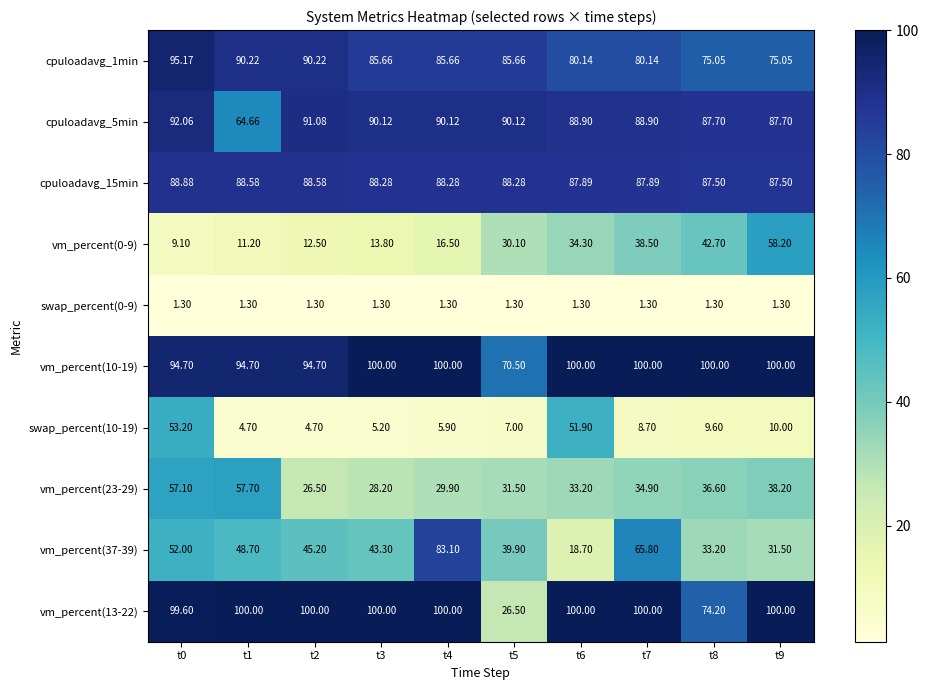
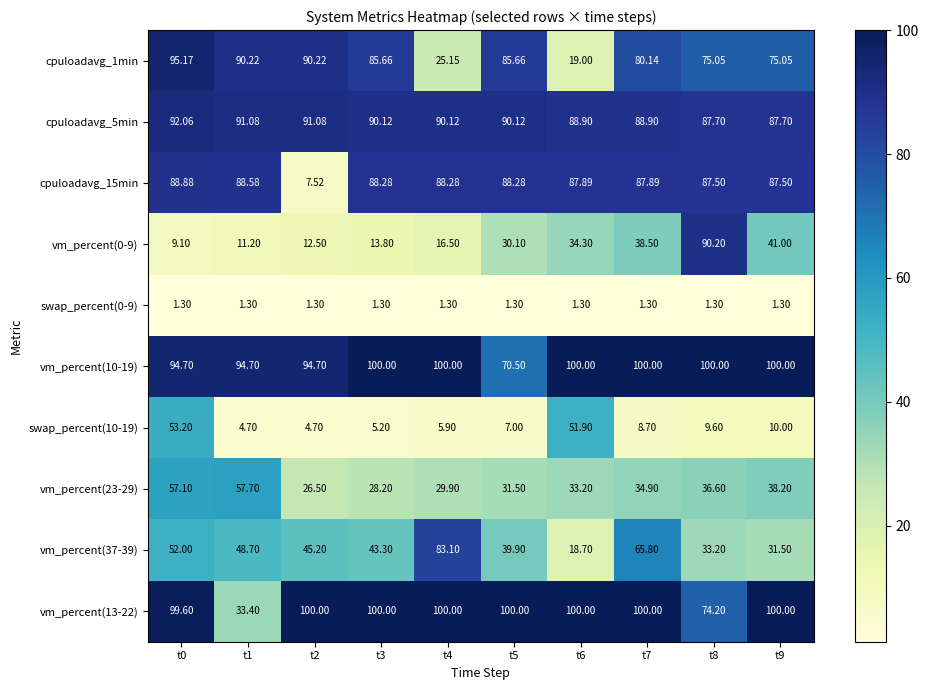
cpuloadavg_1min, t4: 85.66 -> 25.15
cpuloadavg_1min, t6: 80.14 -> 19.00
cpuloadavg_5min, t1: 64.66 -> 91.08
cpuloadavg_15min, t2: 88.58 -> 7.52
vm_percent(0-9), t8: 42.70 -> 90.20
vm_percent(0-9), t9: 58.20 -> 41.00
vm_percent(13-22), t1: 100.00 -> 33.40
vm_percent(13-22), t5: 26.50 -> 100.00
